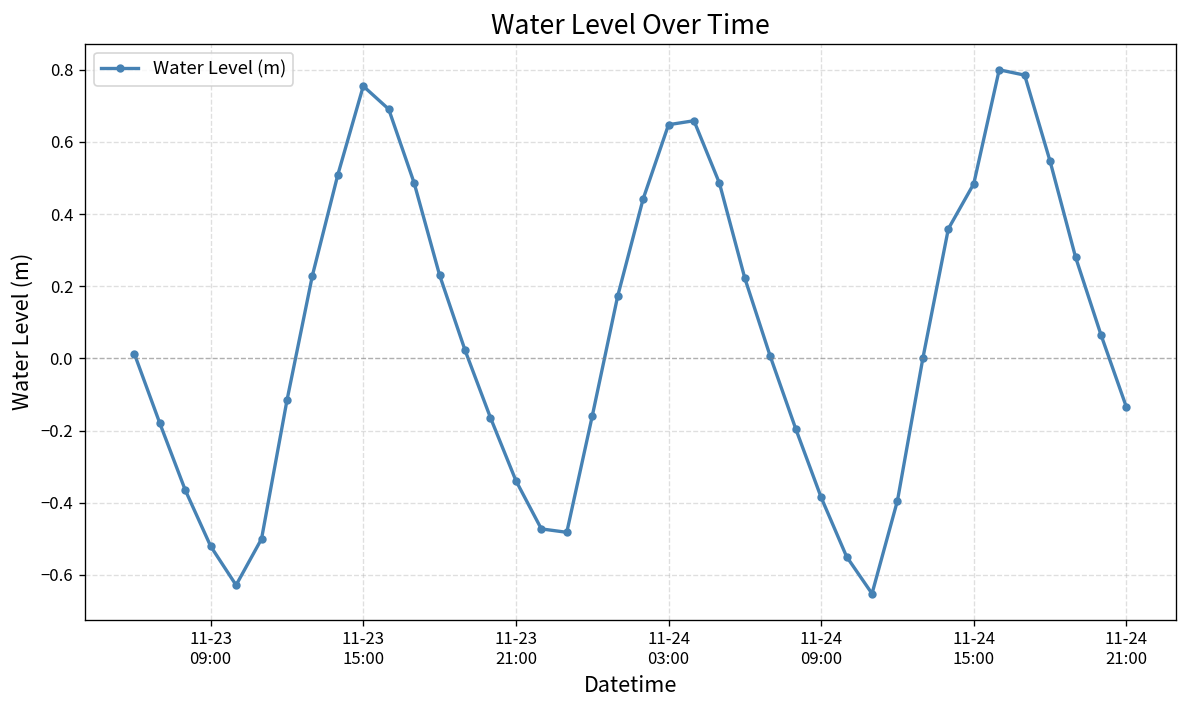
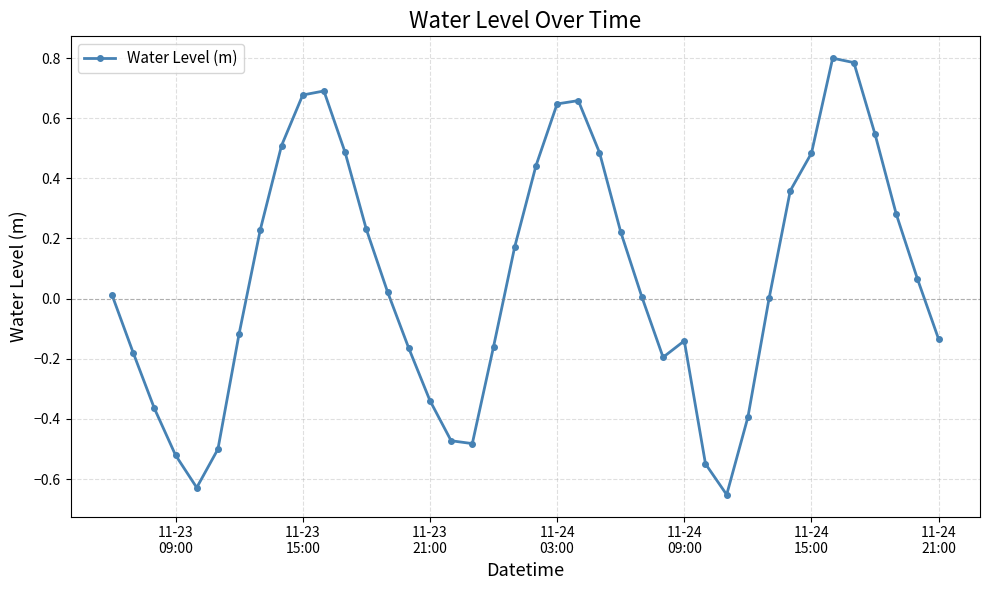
11-23 15:00: 0.75 -> 0.68
11-24 09:00: -0.39 -> -0.14
